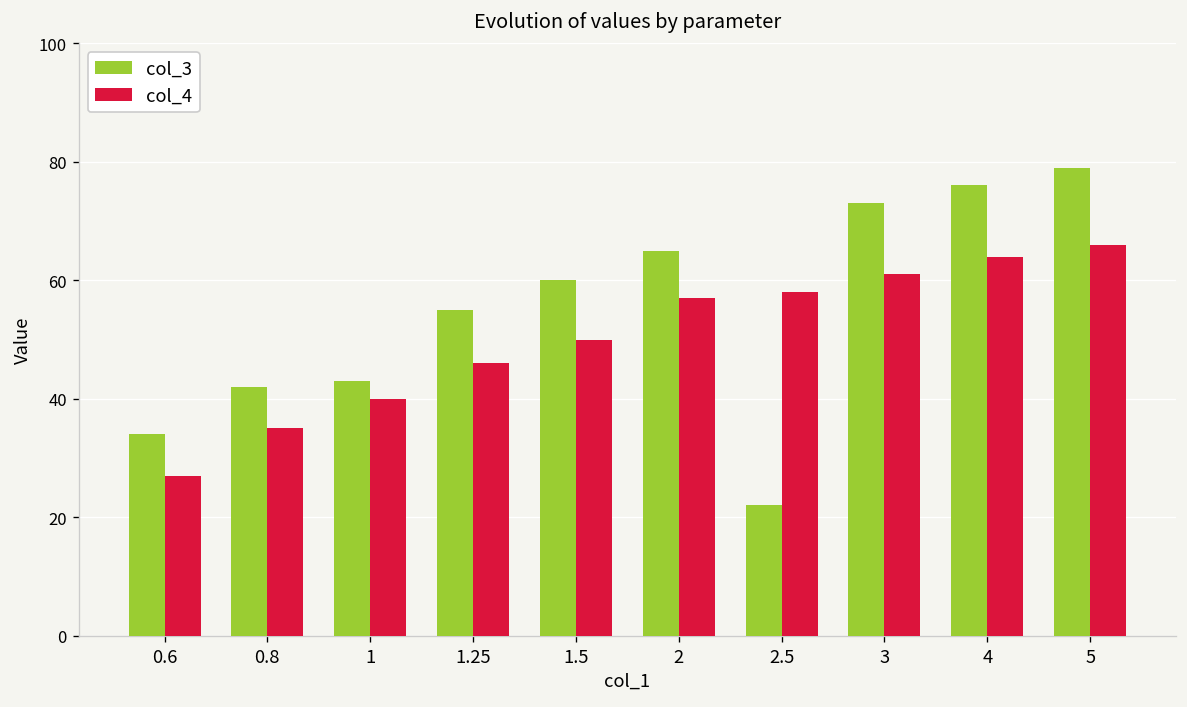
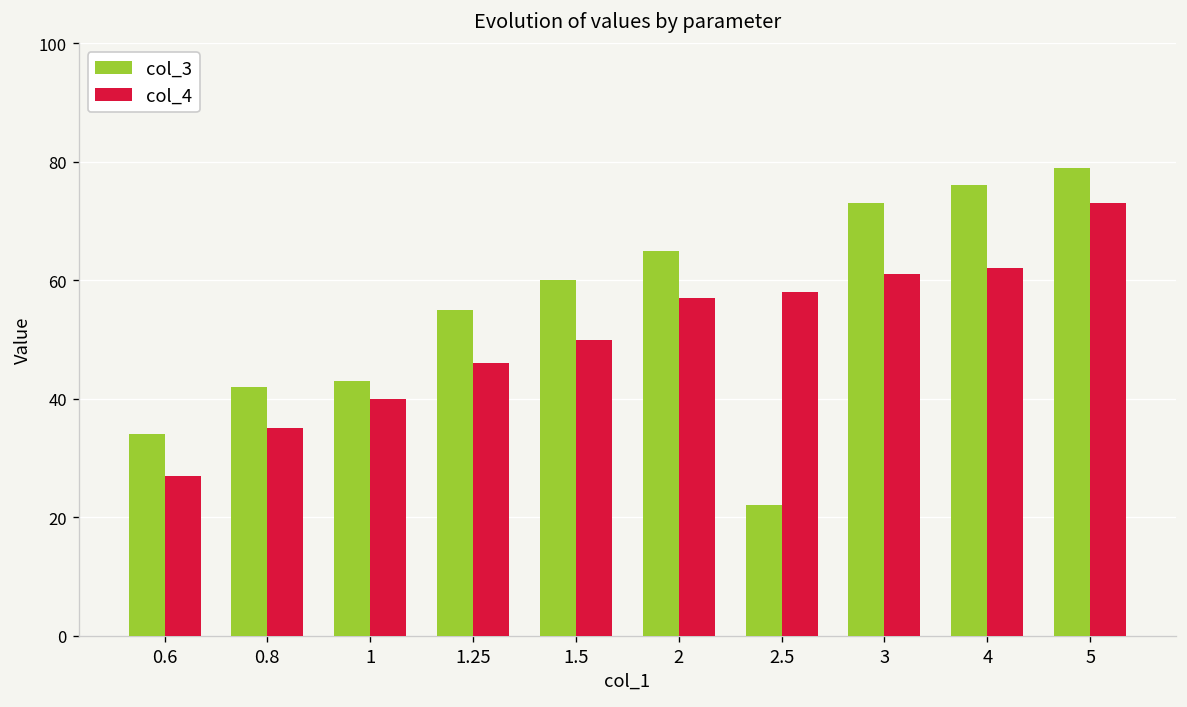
col_4, 4: 64 -> 62
col_4, 5: 66 -> 73
